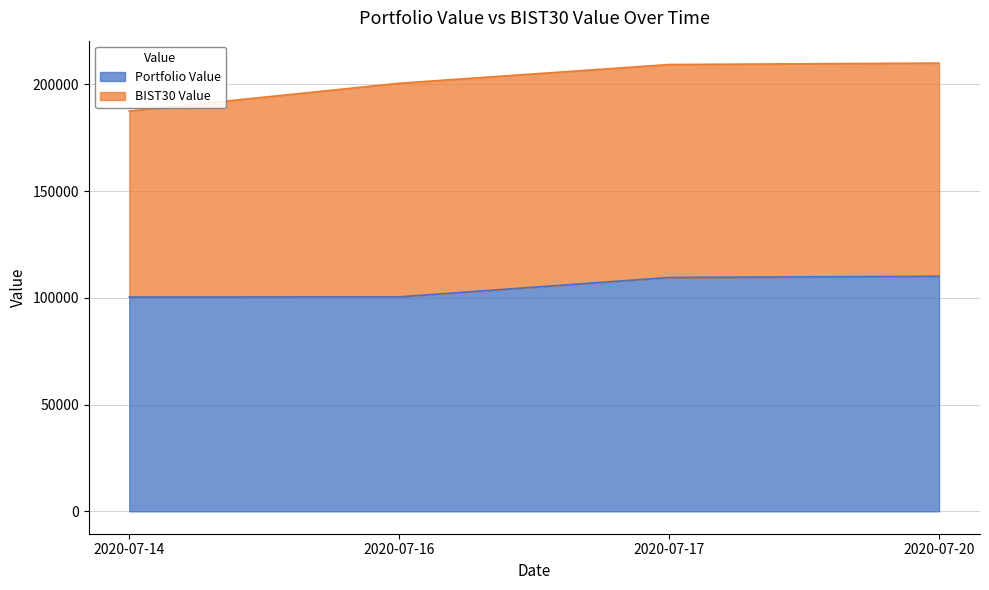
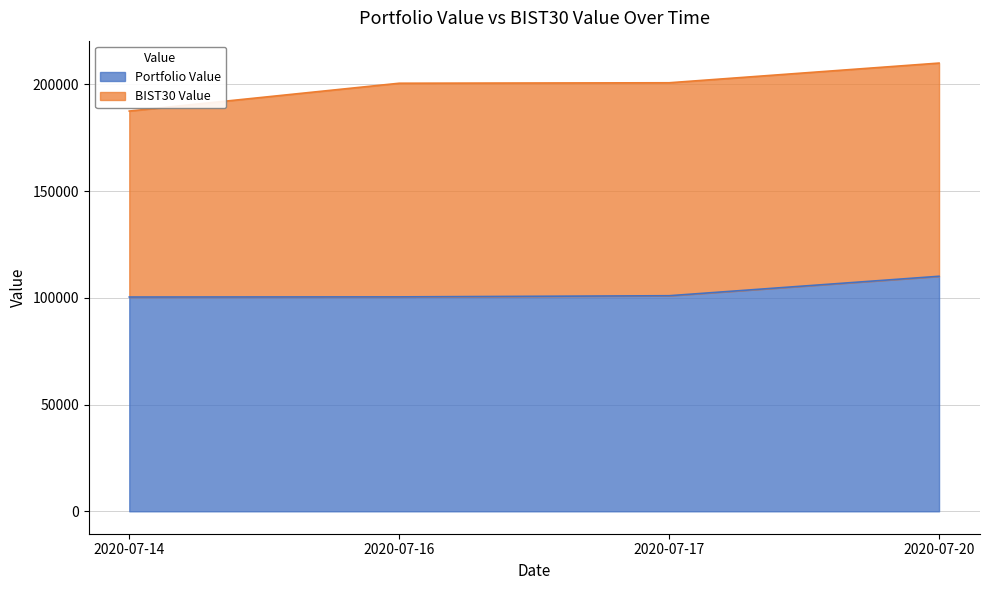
Portfolio Value, 2020-07-17: 110000 -> 101000
